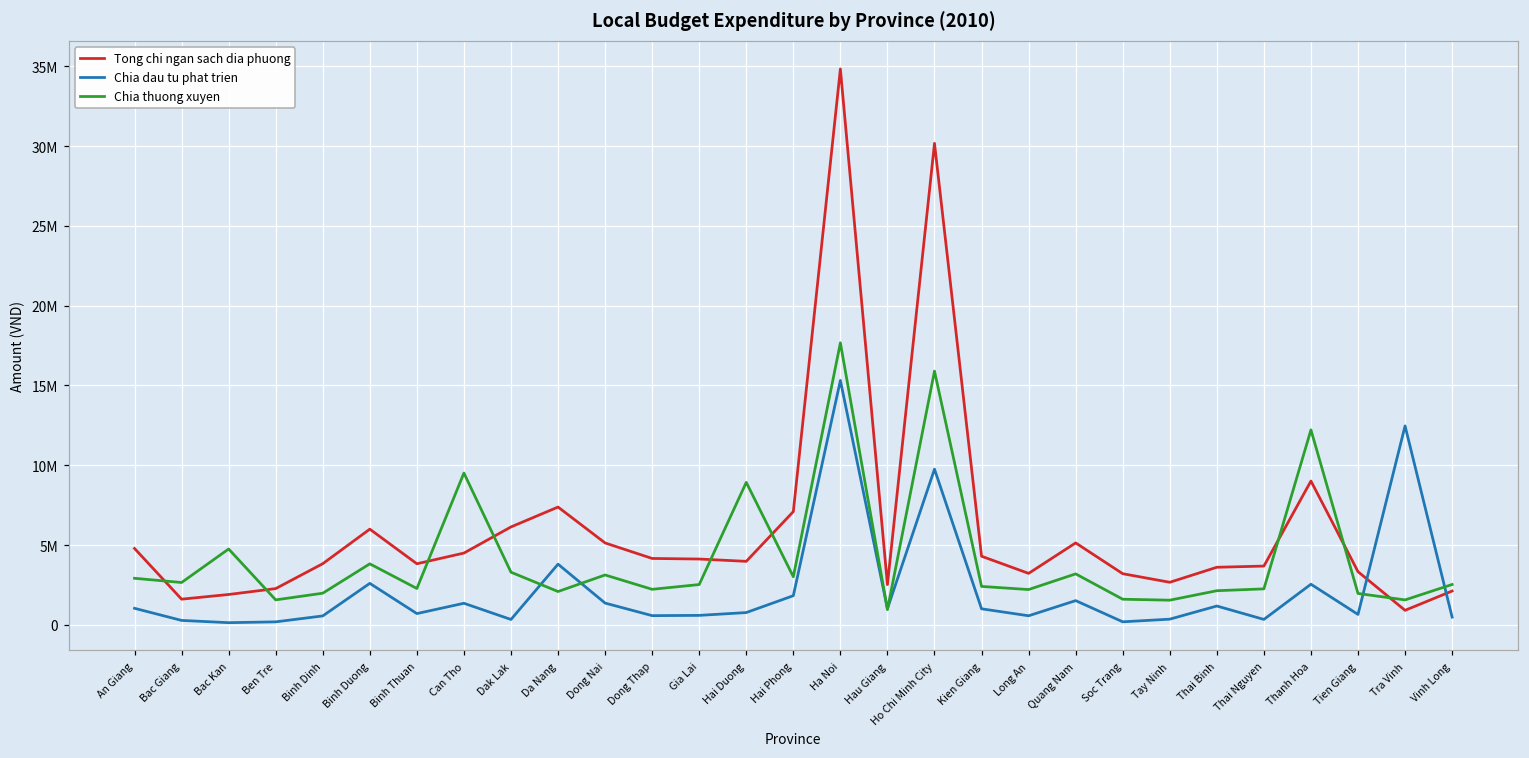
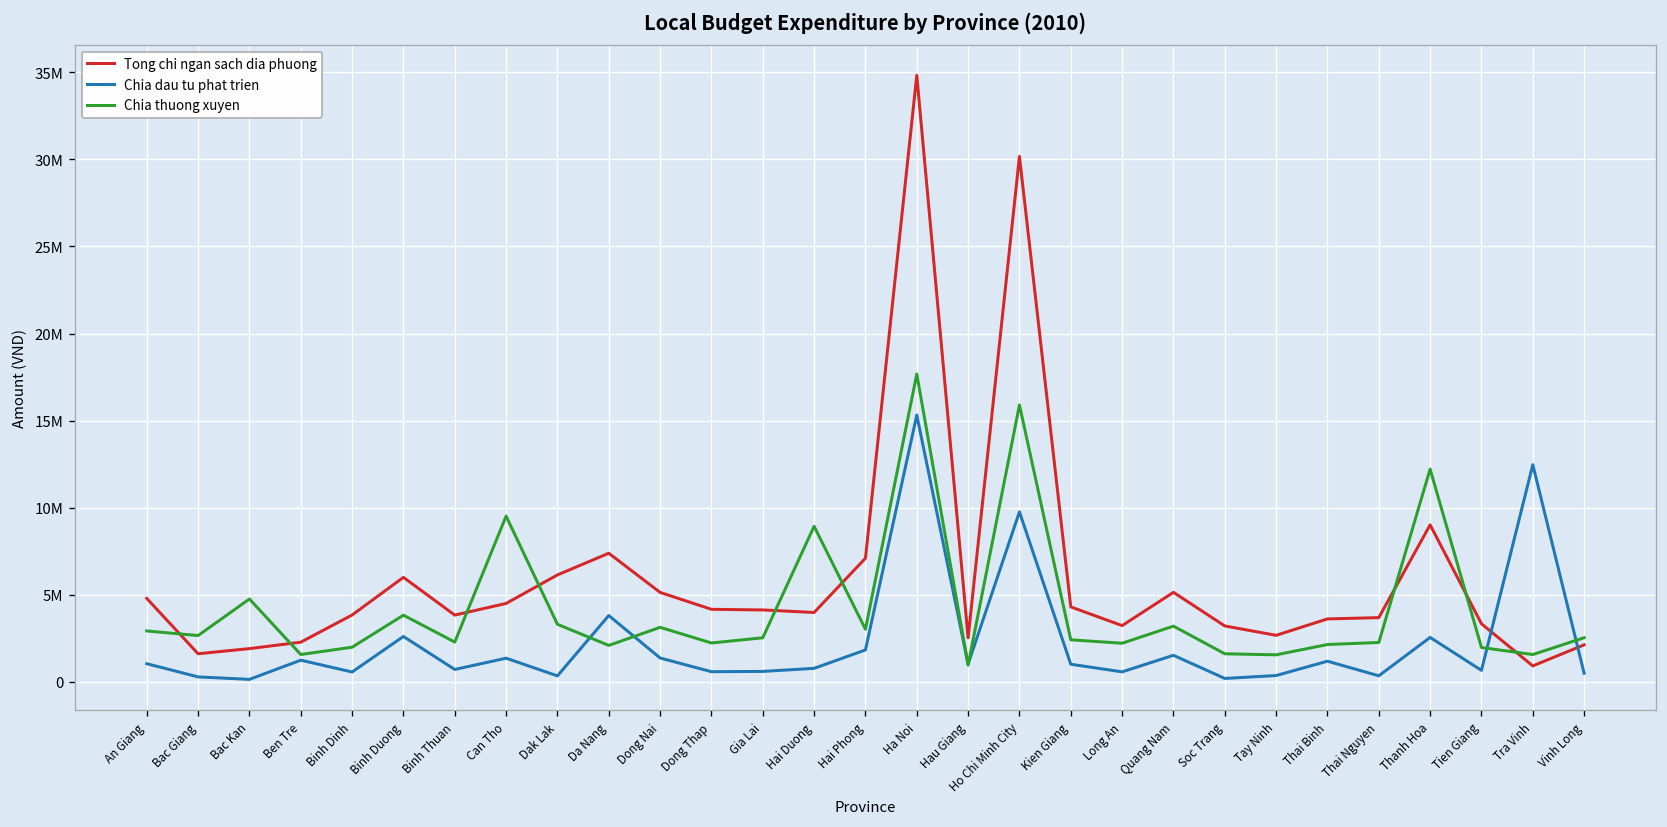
Chia dau tu phat trien, Ben Tre: 200000 -> 1200000
